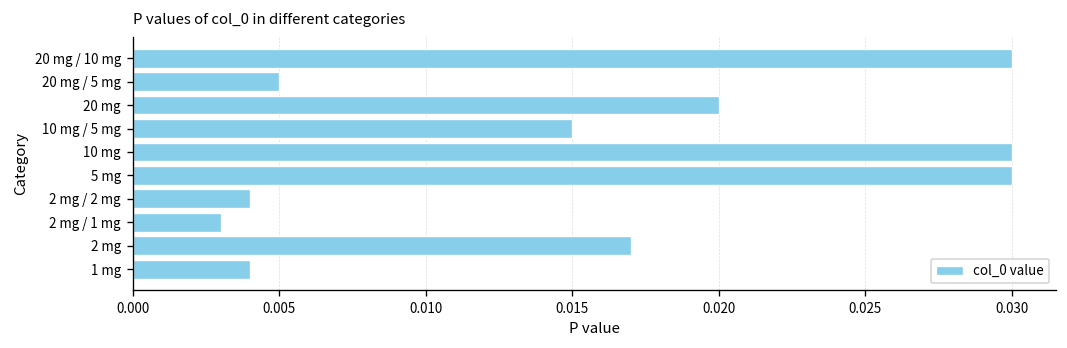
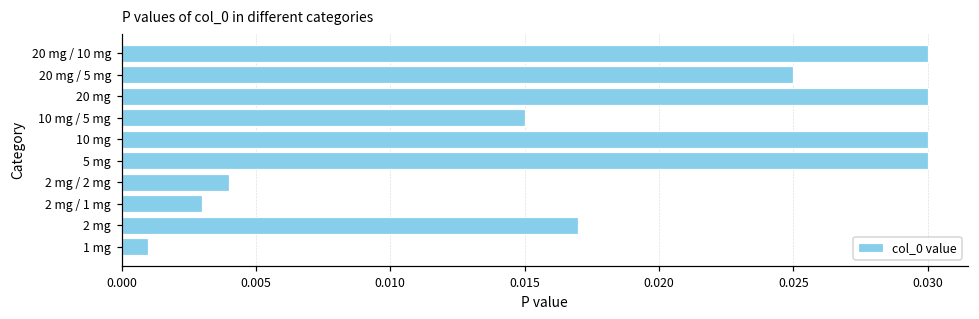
20 mg / 5 mg: 0.005 -> 0.025
20 mg: 0.02 -> 0.03
1 mg: 0.004 -> 0.001
